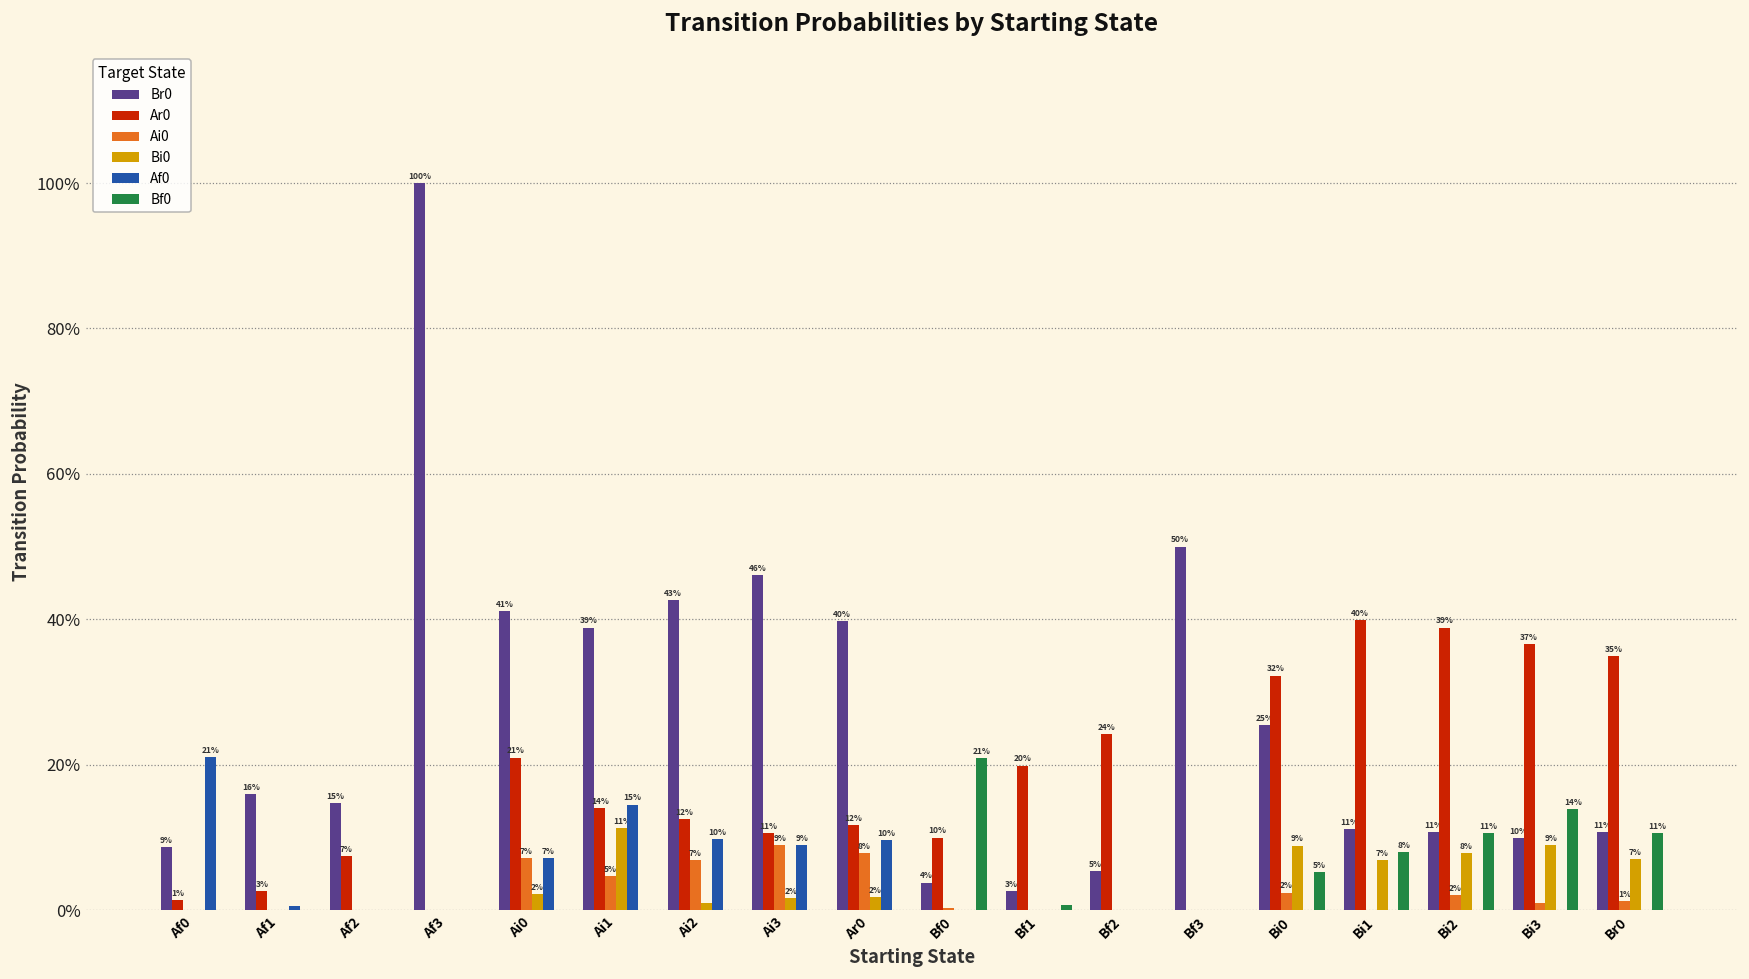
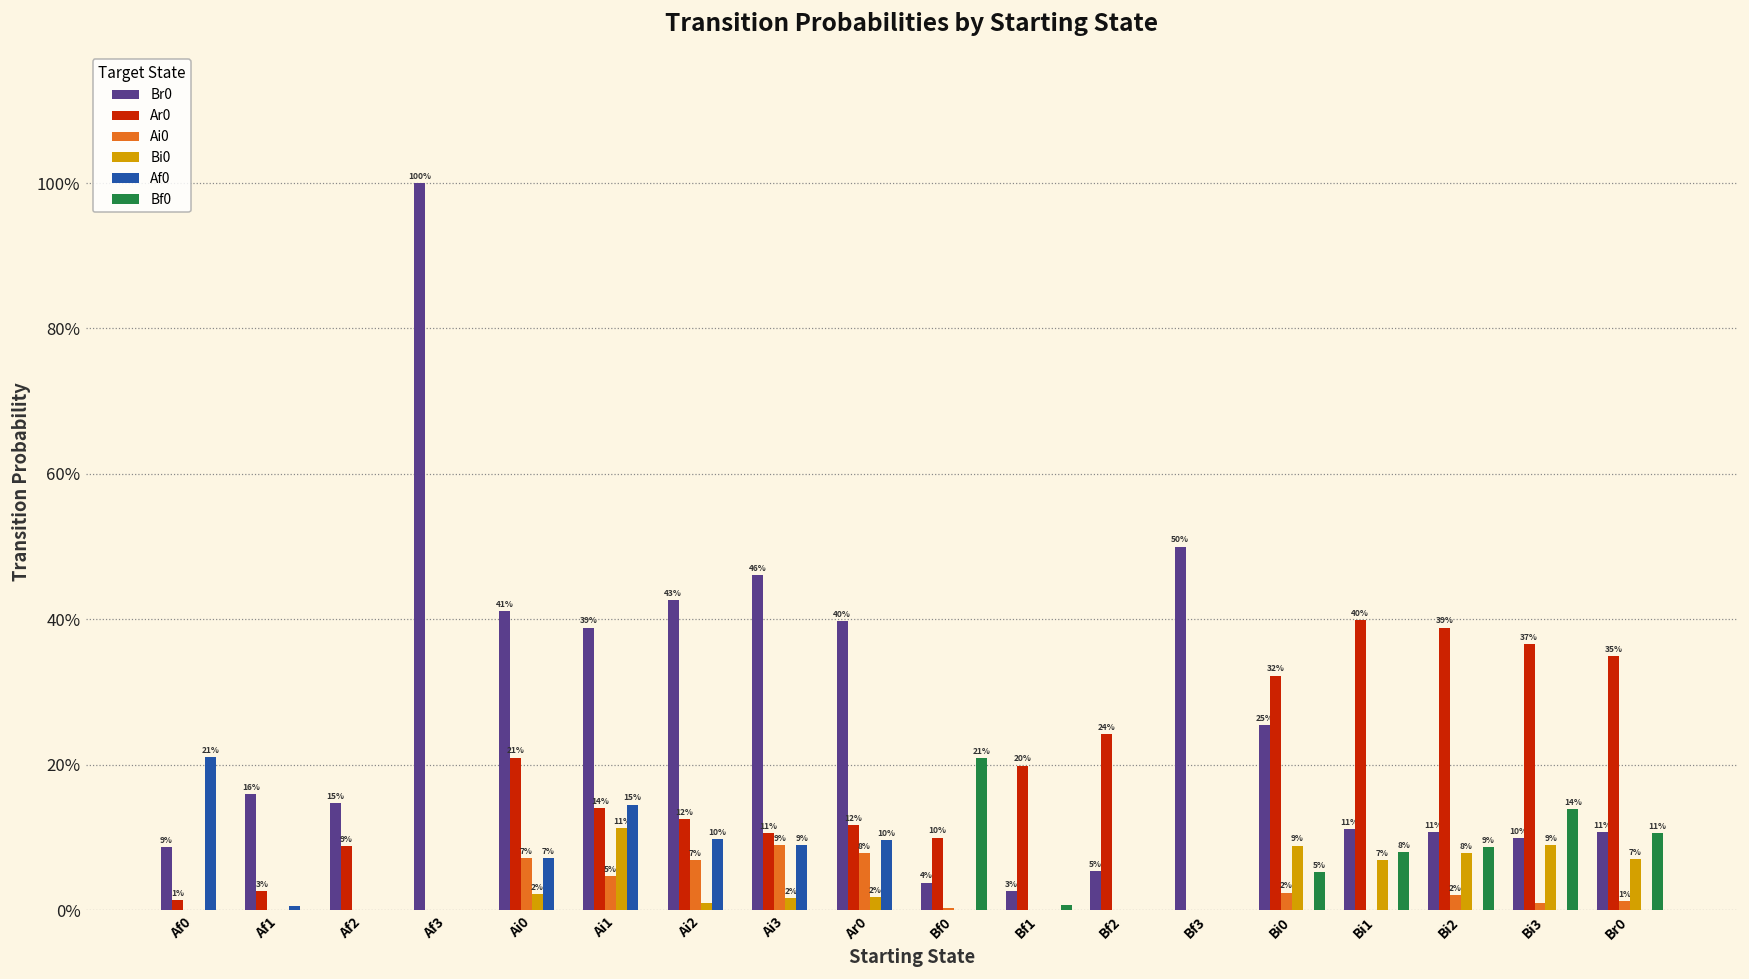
Ar0, Af2: 7% -> 9%
Bf0, Bi2: 11% -> 9%
